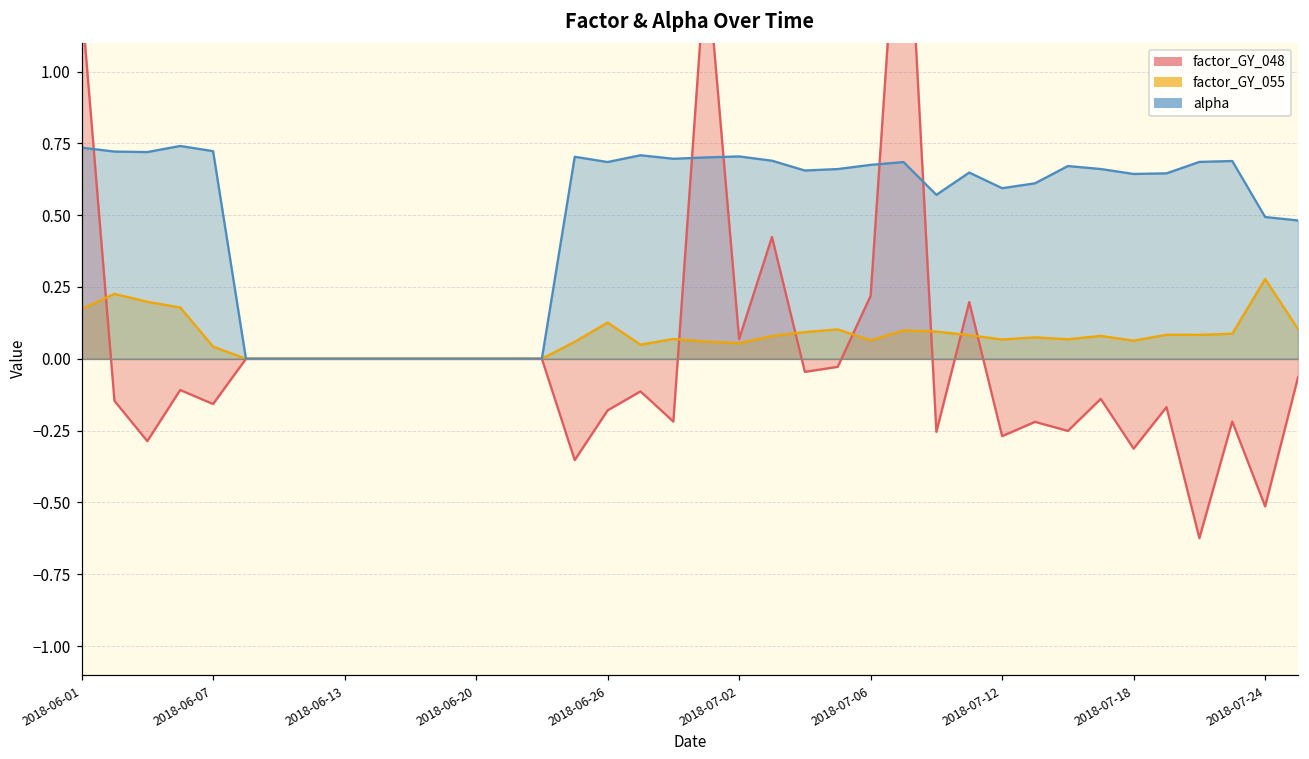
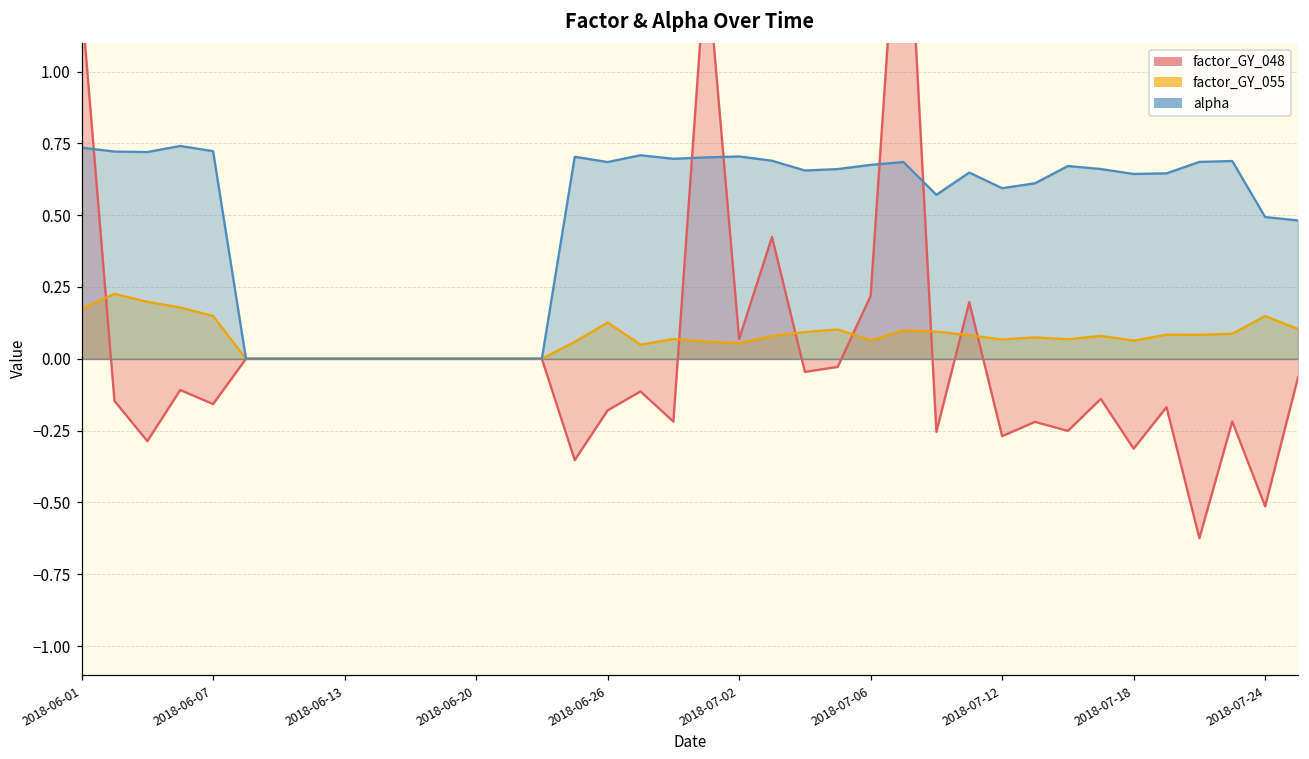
factor_GY_055, 2018-06-07: 0.04 -> 0.15
factor_GY_055, 2018-07-24: 0.28 -> 0.15
